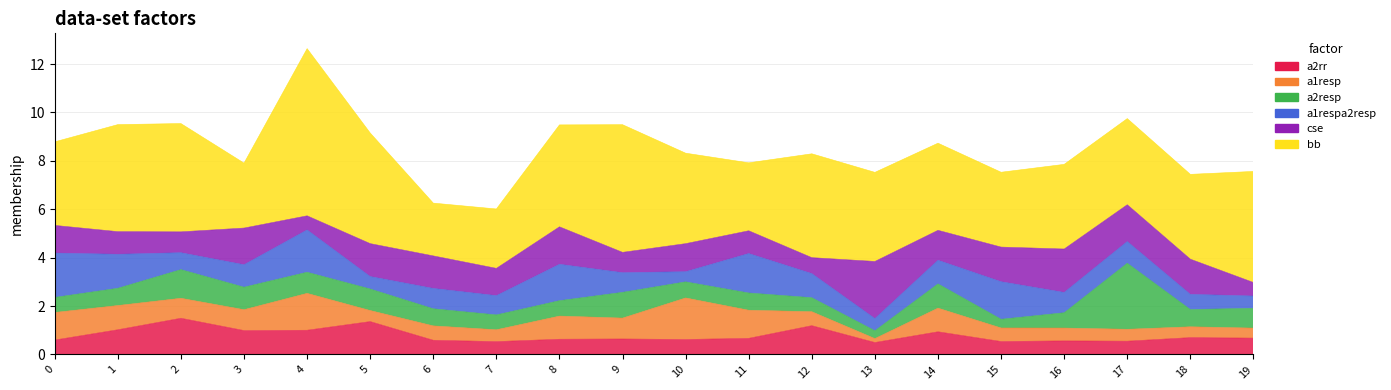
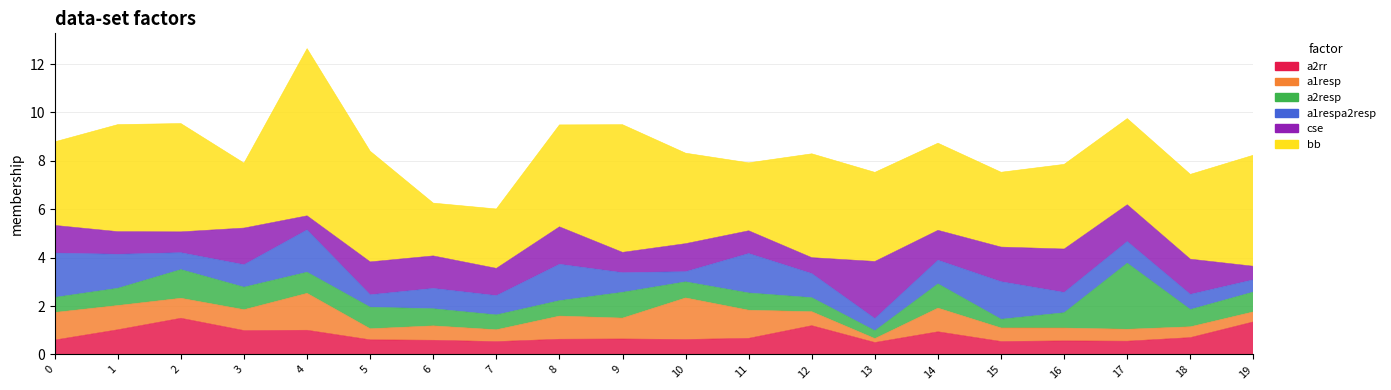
a2rr, 5: 1.4 -> 0.6
a2rr, 19: 0.7 -> 1.3
